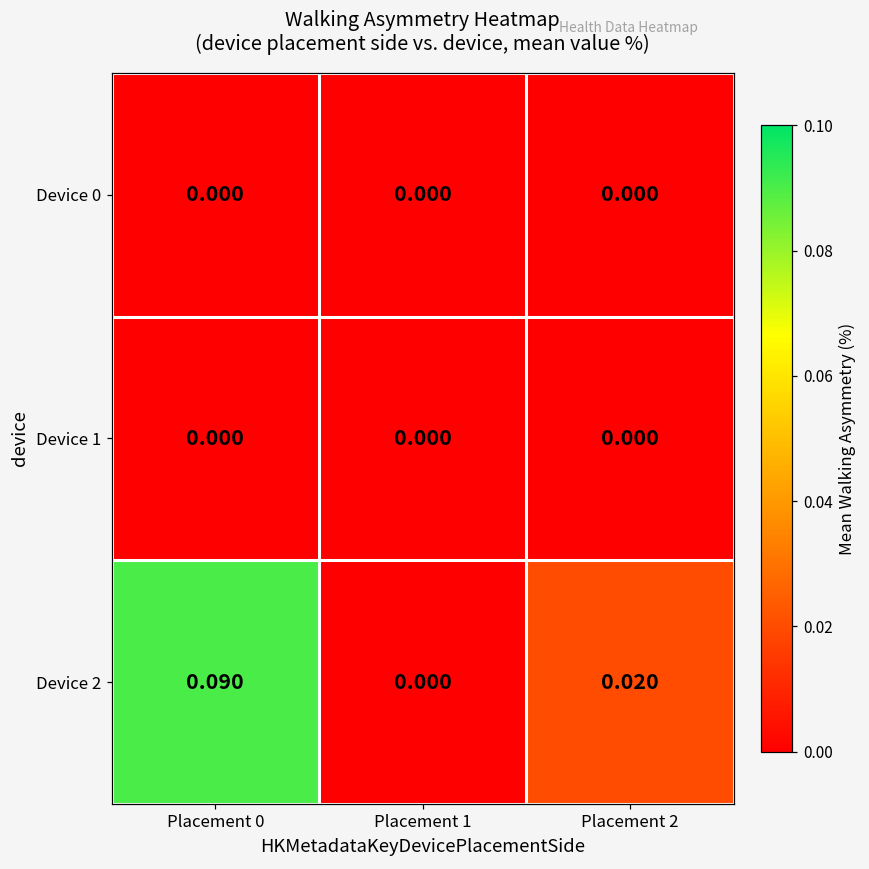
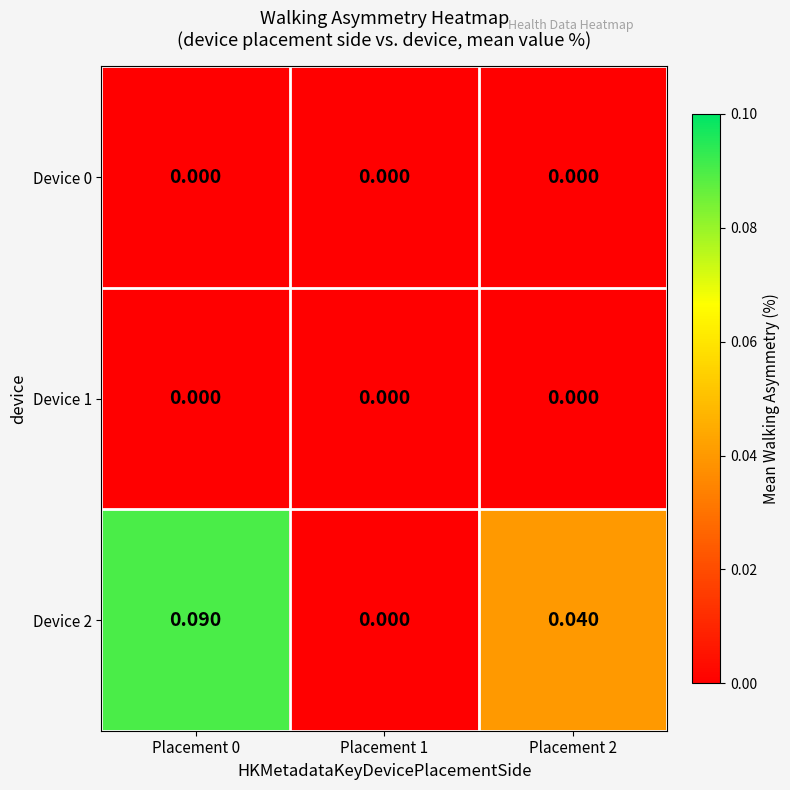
Device 2, Placement 2: 0.020 -> 0.040
